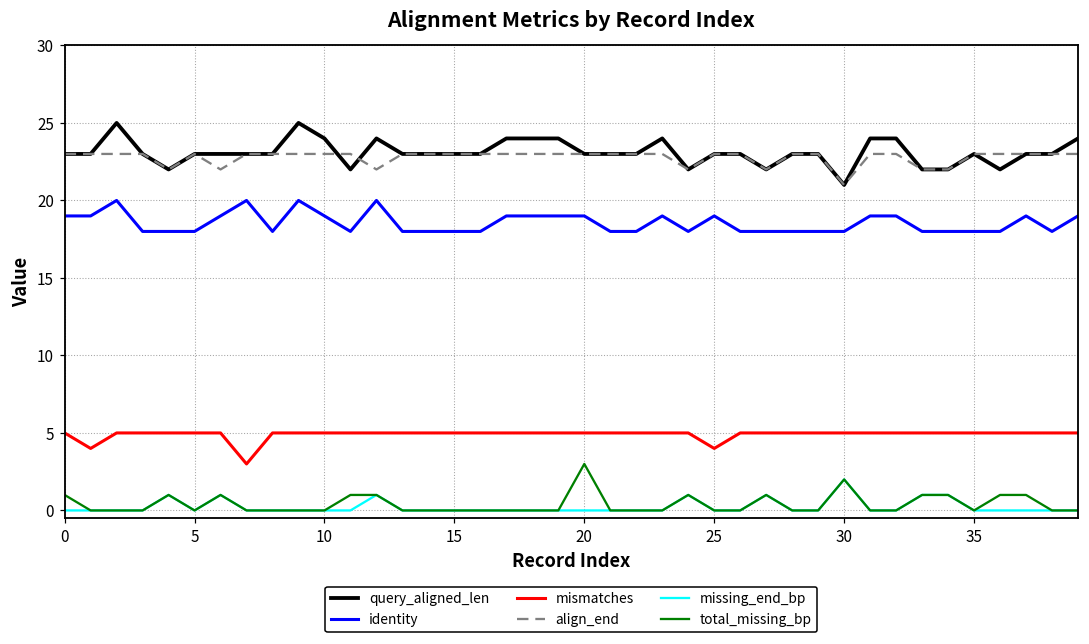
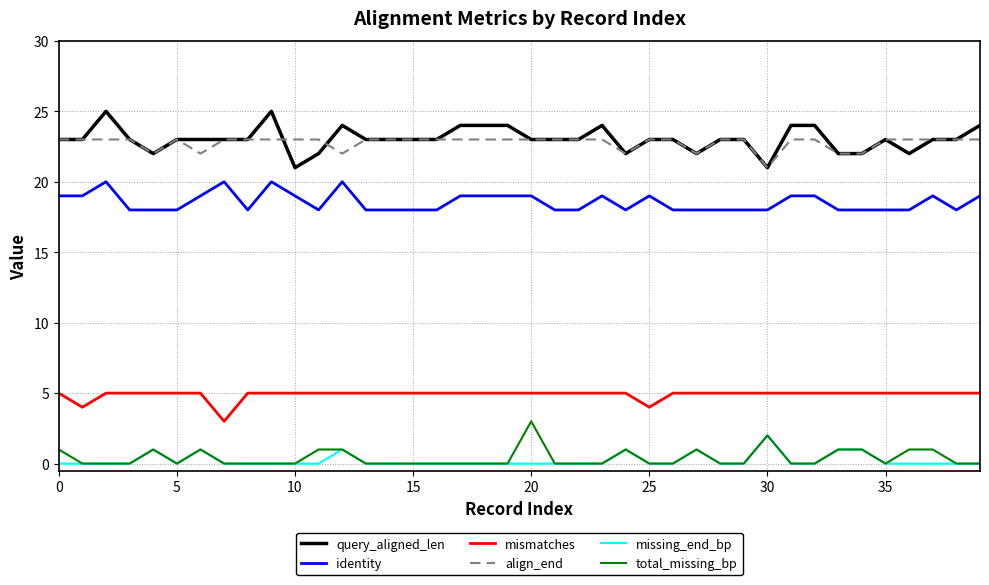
query_aligned_len, 10: 24 -> 21
